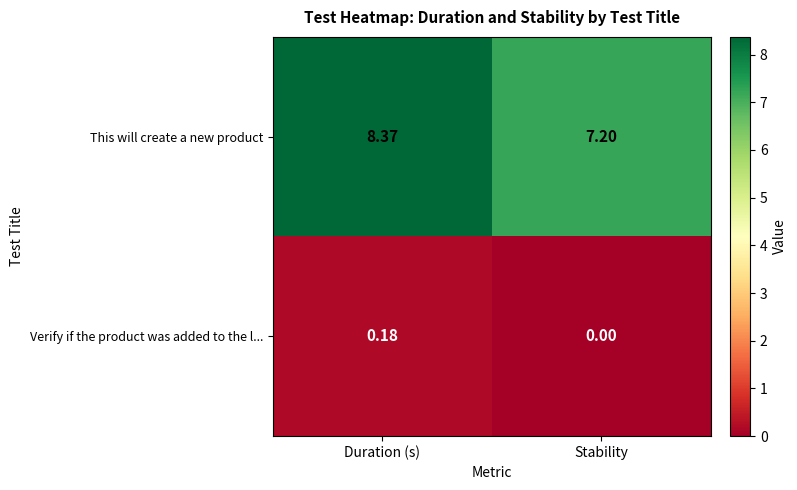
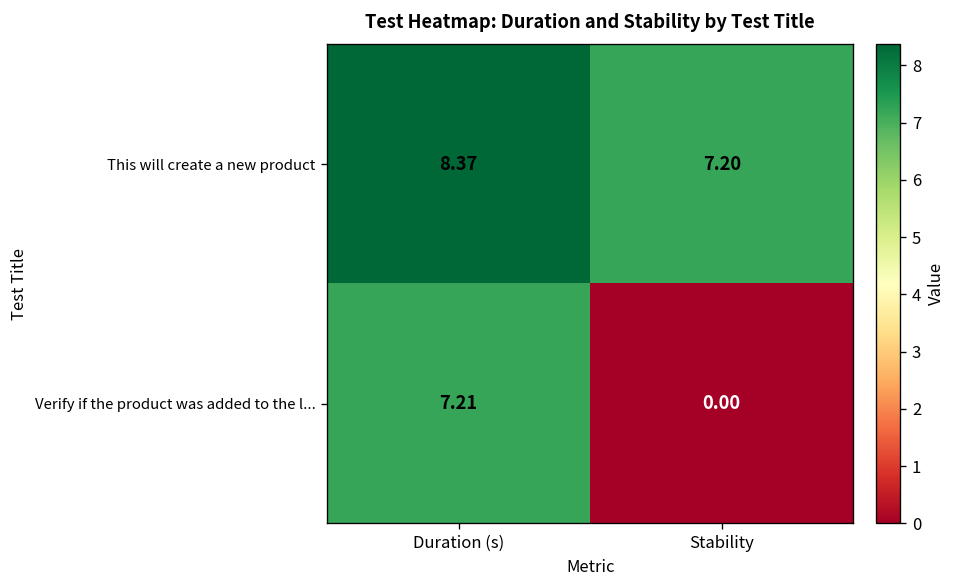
Verify if the product was added to the l..., Duration (s): 0.18 -> 7.21
